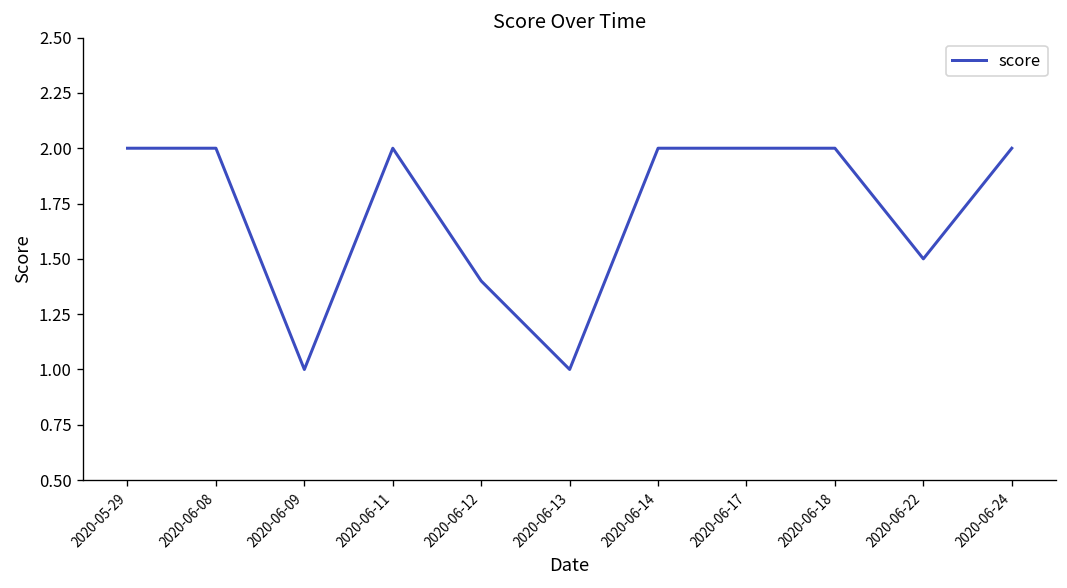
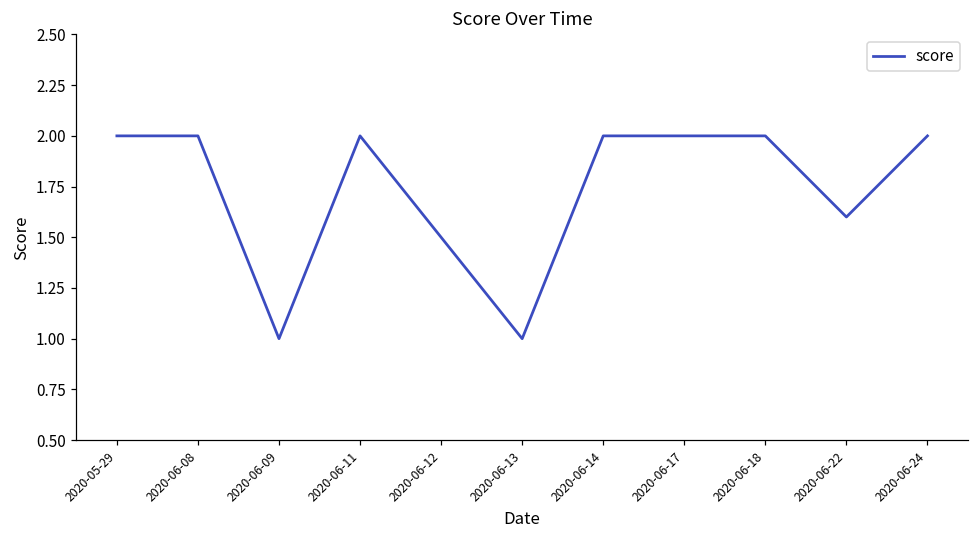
2020-06-12: 1.4 -> 1.5
2020-06-22: 1.5 -> 1.6
